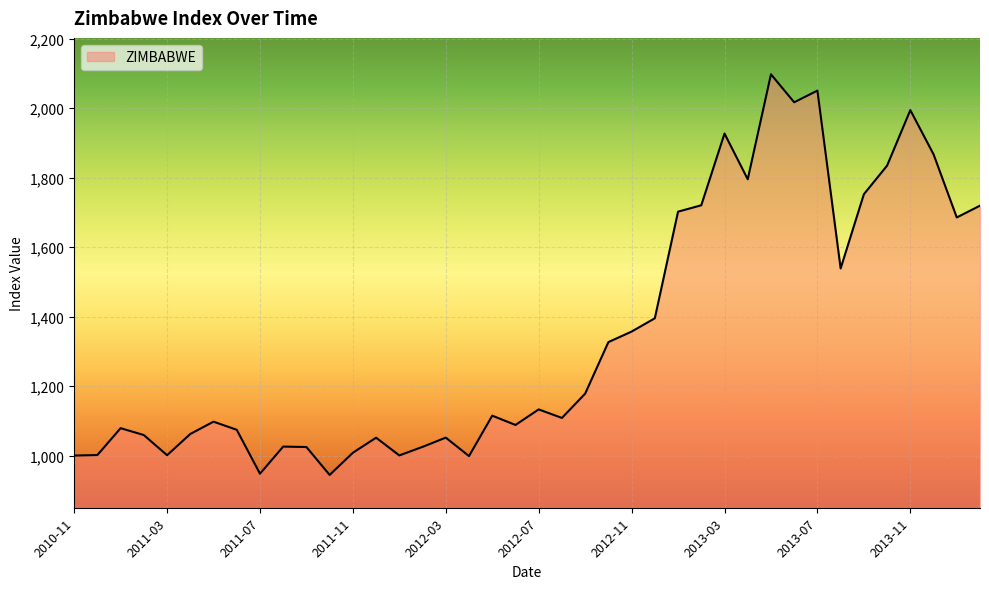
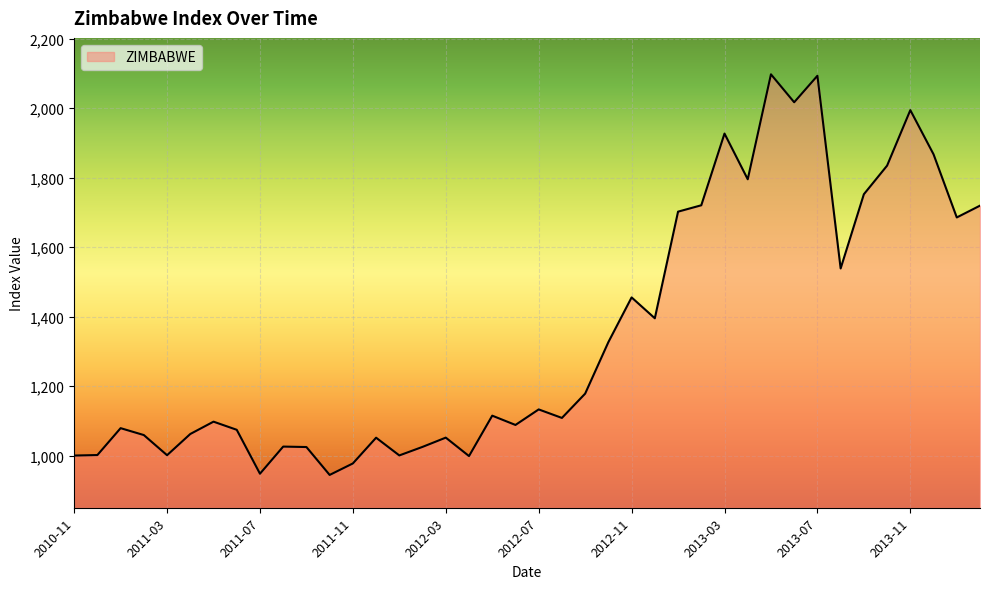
2011-11: 1,010 -> 980
2012-11: 1,360 -> 1,460
2013-07: 2,050 -> 2,090
